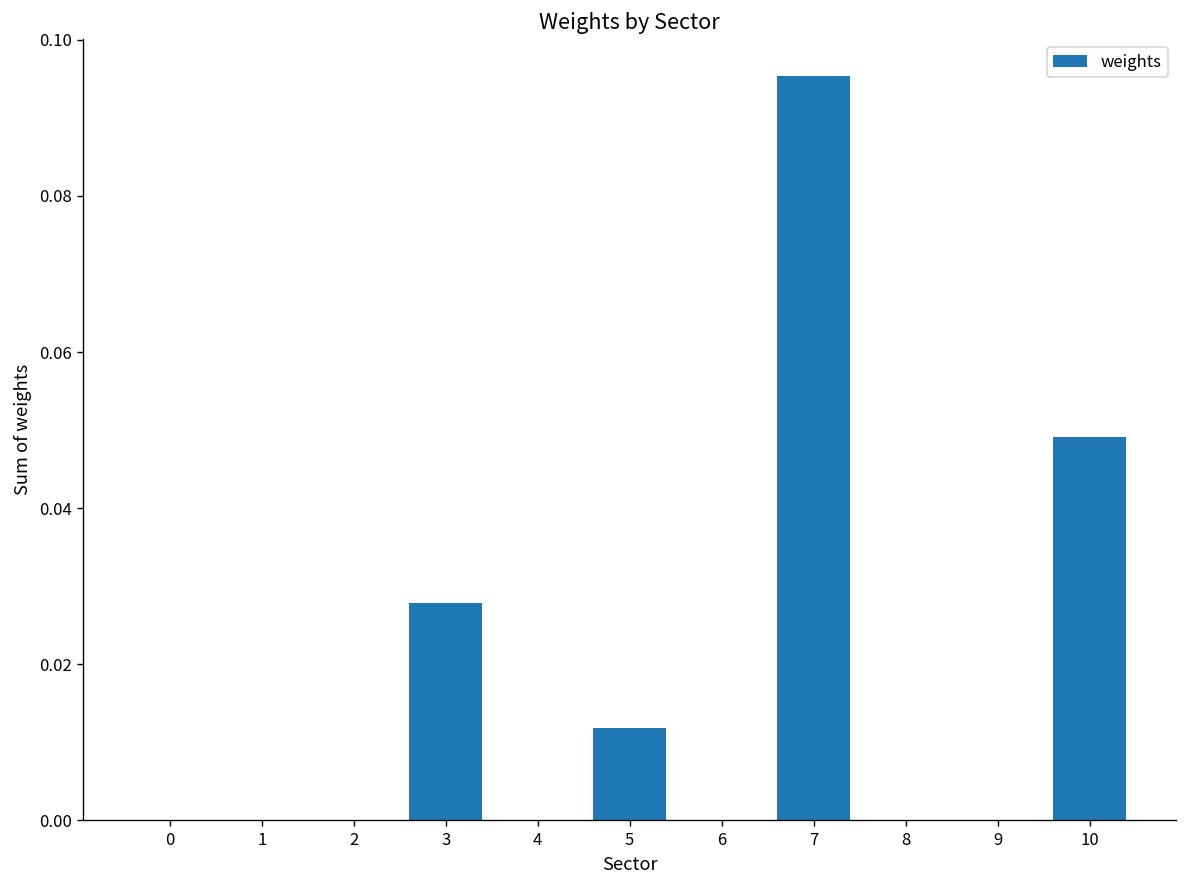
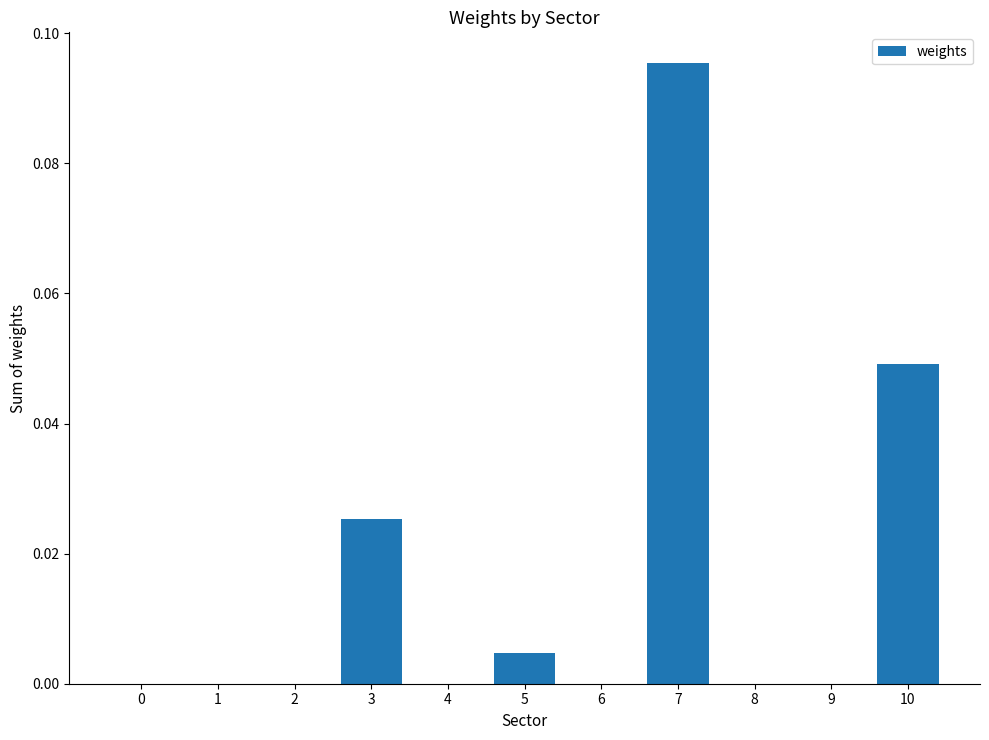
3: 0.028 -> 0.025
5: 0.012 -> 0.005
